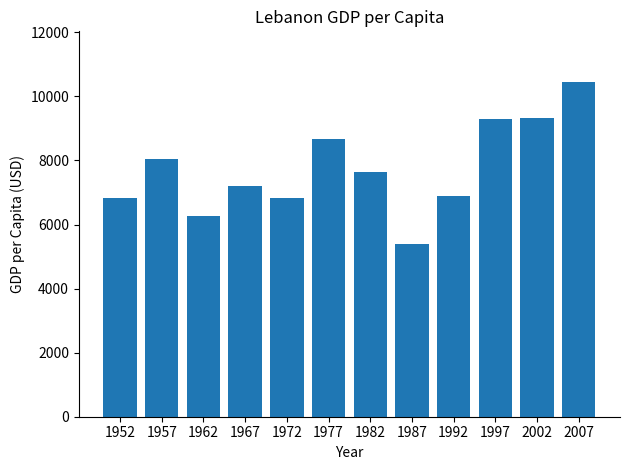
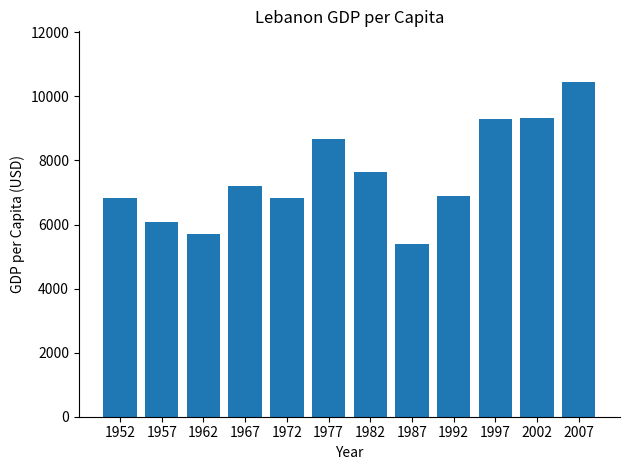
1957: 8000 -> 6100
1962: 6300 -> 5700
